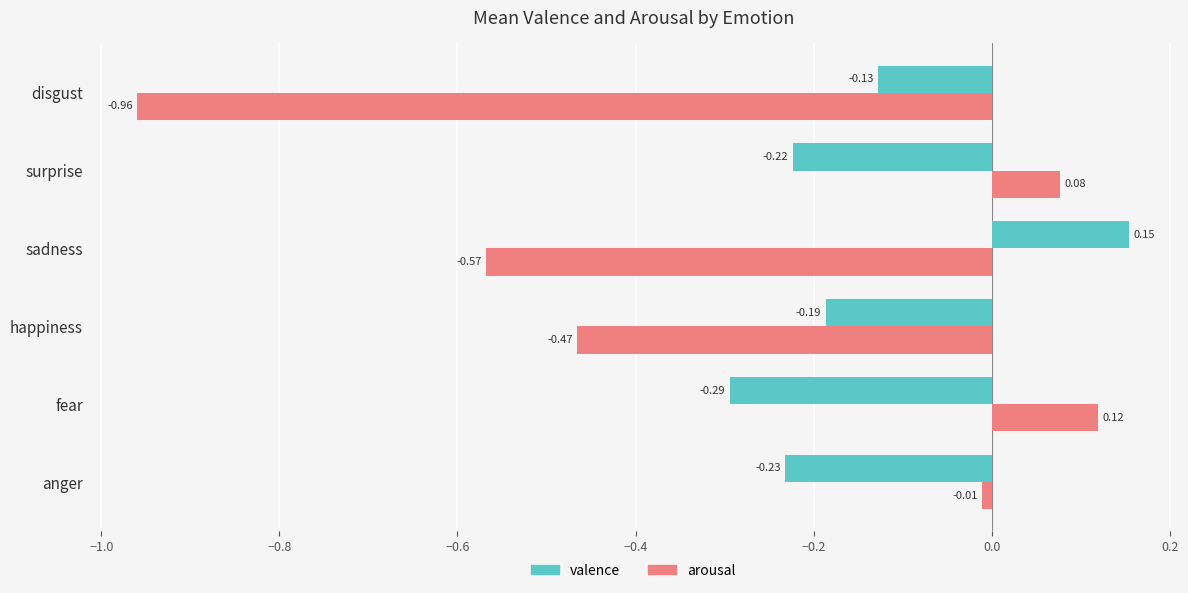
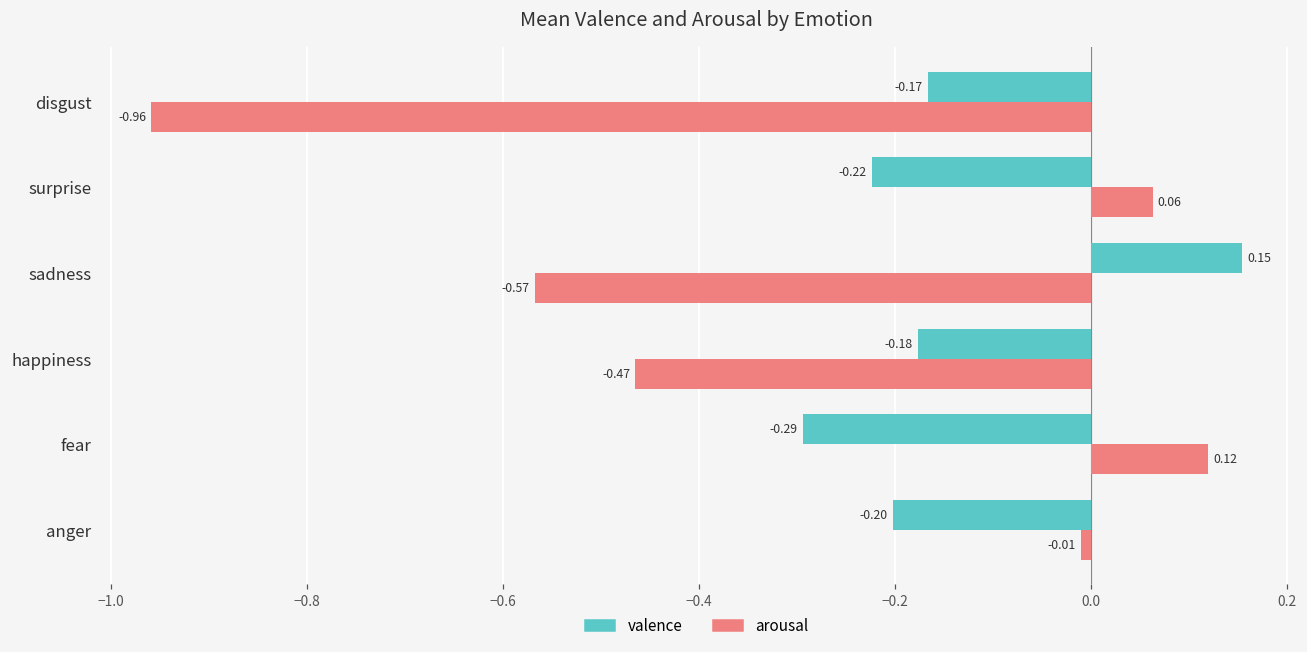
valence, disgust: -0.13 -> -0.17
arousal, surprise: 0.08 -> 0.06
valence, happiness: -0.19 -> -0.18
valence, anger: -0.23 -> -0.20
